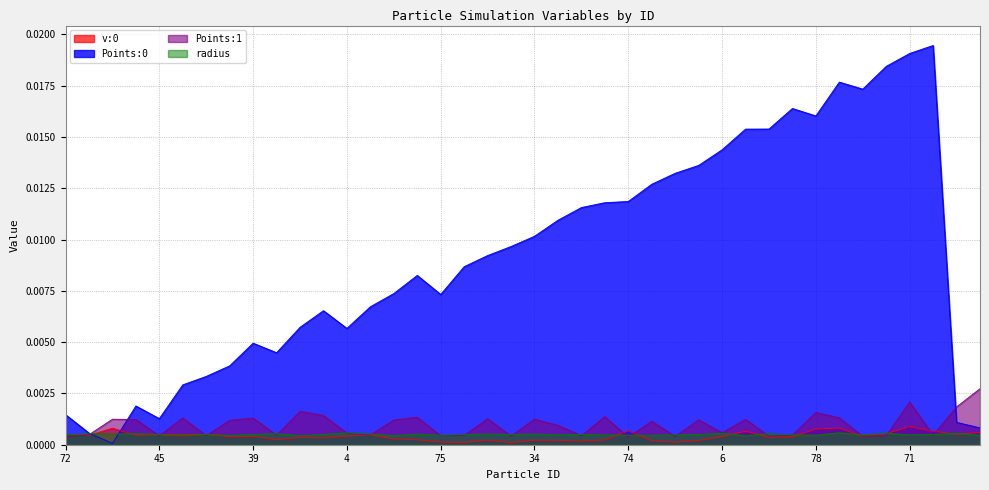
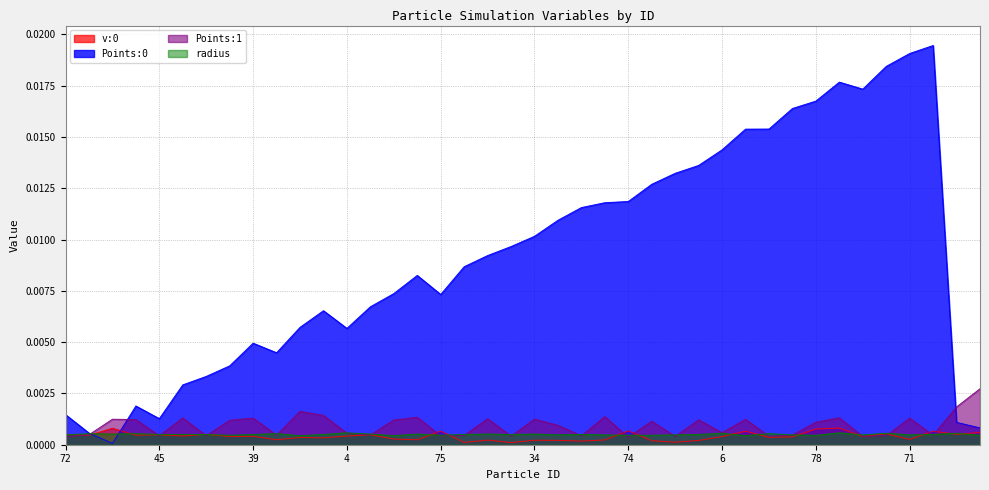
v:0, 75: 0.0001 -> 0.0007
Points:0, 78: 0.0160 -> 0.0167
Points:1, 78: 0.0016 -> 0.0011
v:0, 71: 0.0009 -> 0.0003
Points:1, 71: 0.0021 -> 0.0013
